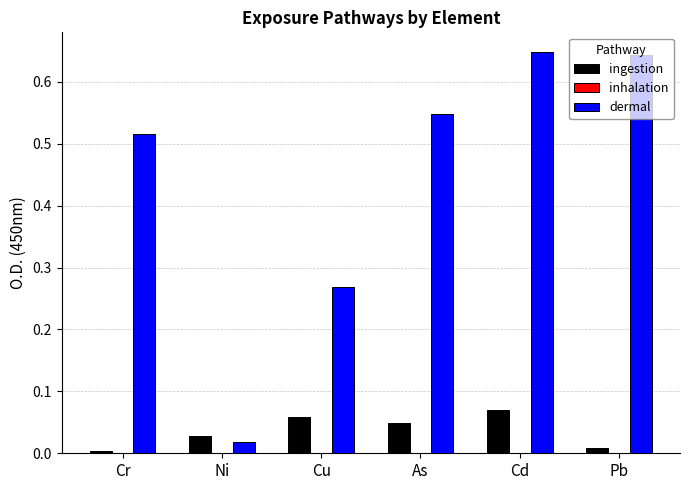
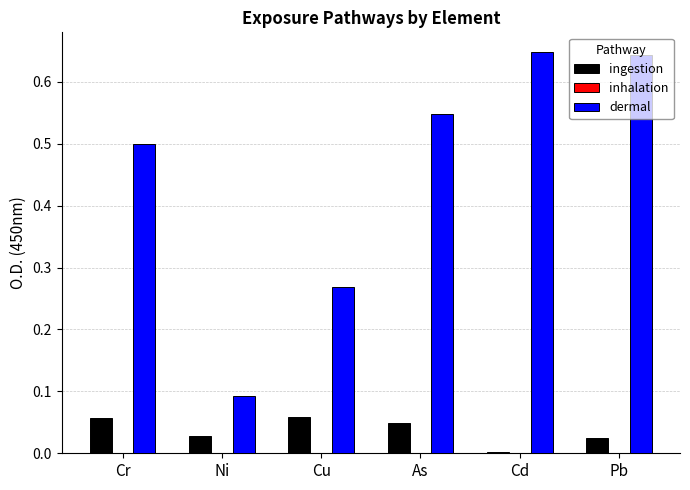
ingestion, Cr: 0.00 -> 0.06
dermal, Cr: 0.52 -> 0.50
dermal, Ni: 0.02 -> 0.09
ingestion, Cd: 0.07 -> 0.00
ingestion, Pb: 0.01 -> 0.03
